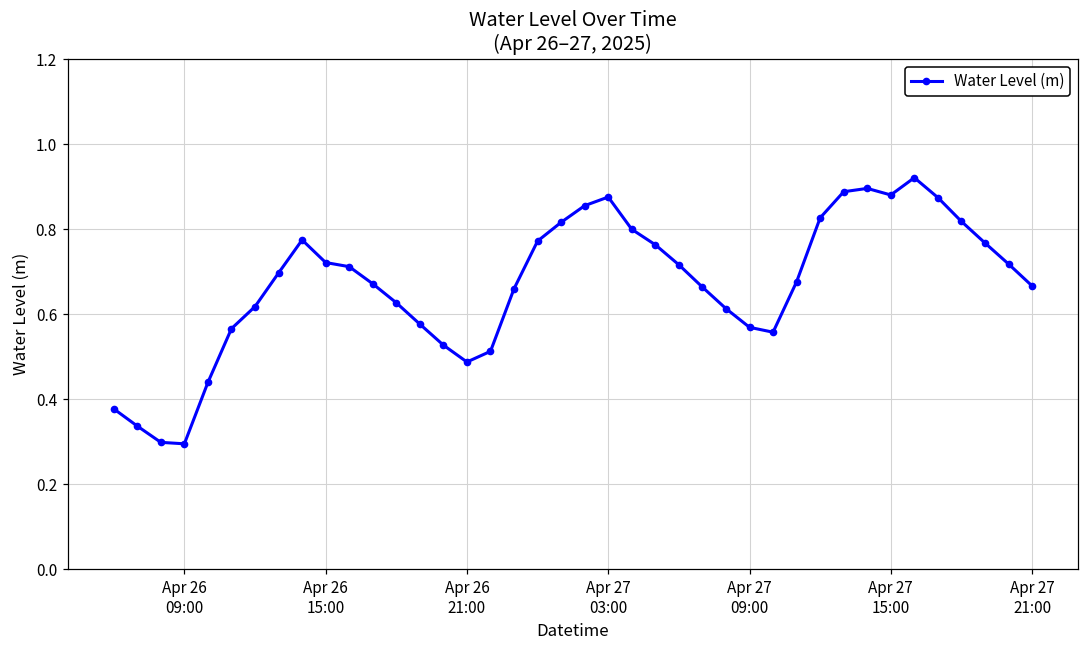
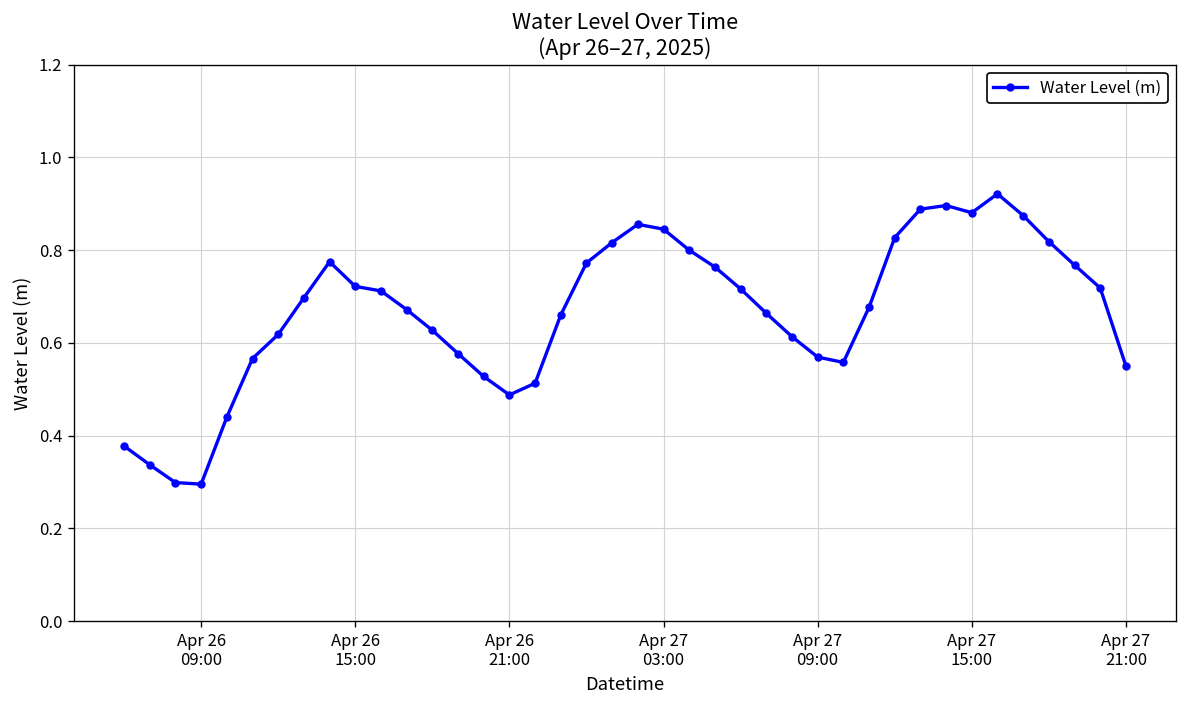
Apr 27 03:00: 0.88 -> 0.85
Apr 27 21:00: 0.67 -> 0.55
